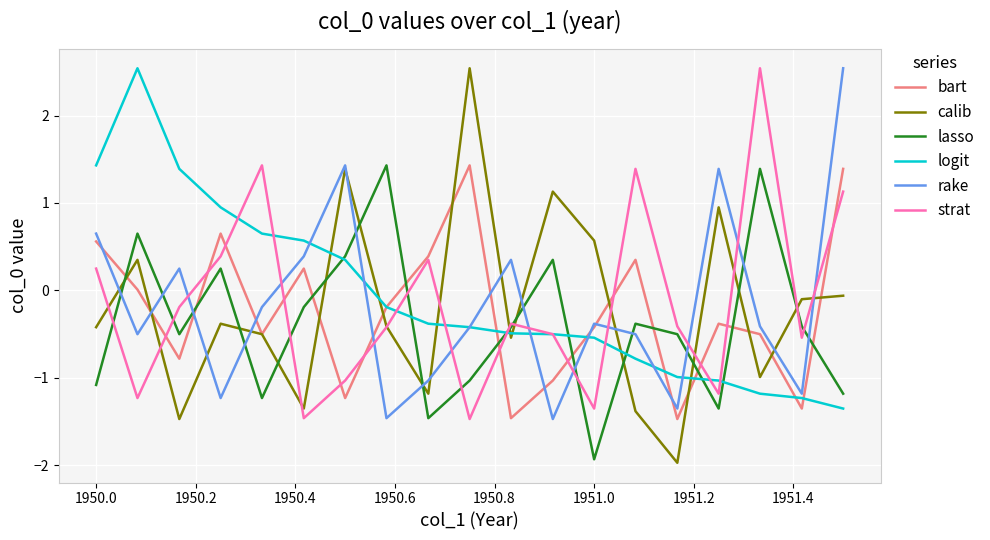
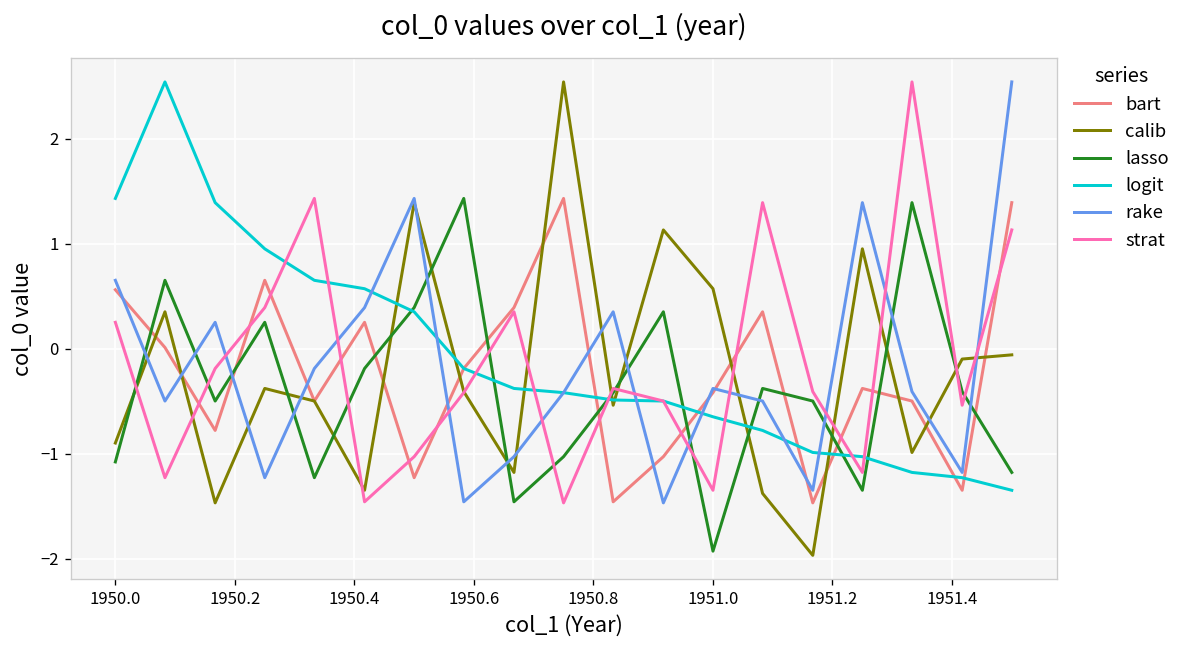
calib, 1950.0: -0.4 -> -0.9
logit, 1951.0: -0.5 -> -0.7
